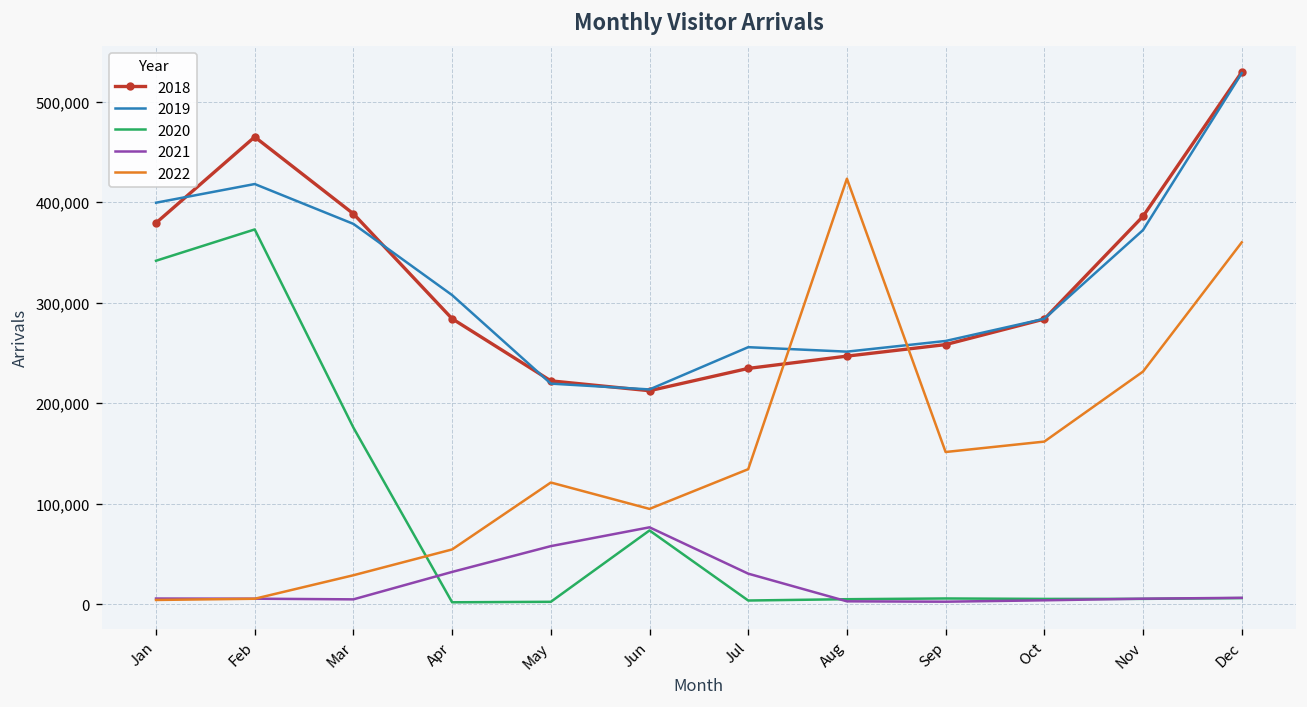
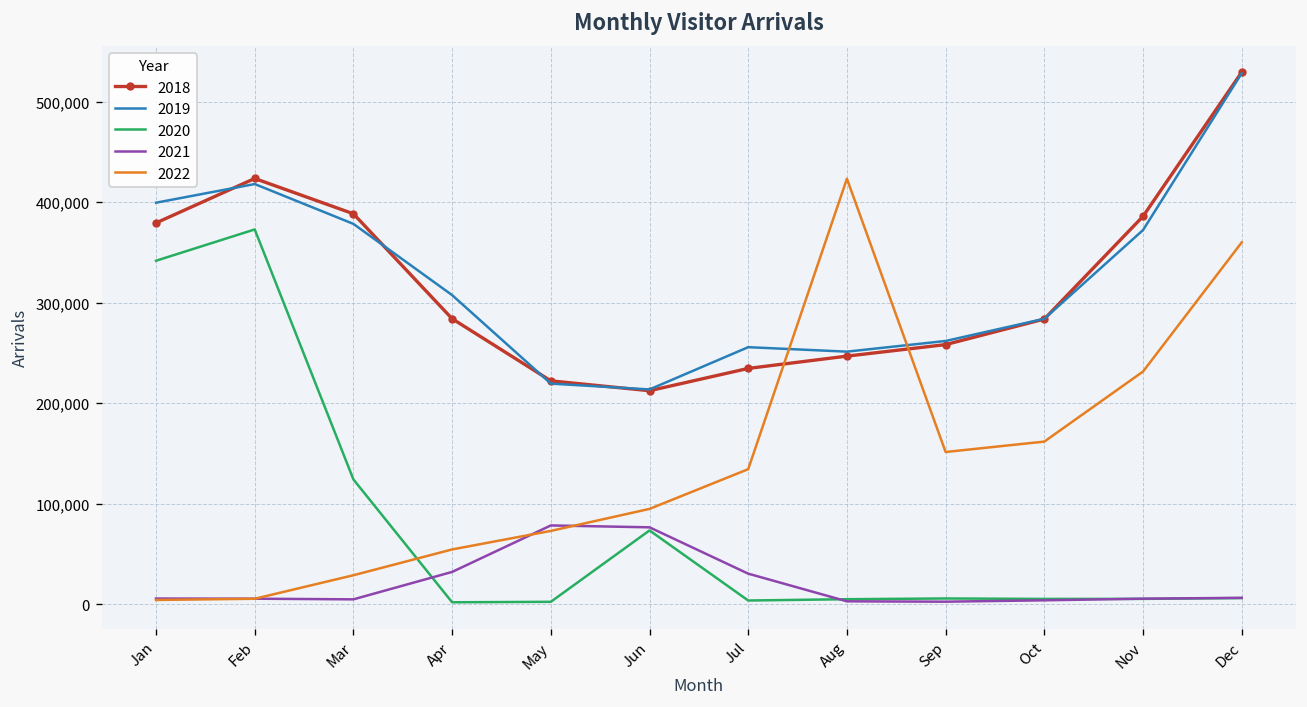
2018, Feb: 460,000 -> 420,000
2020, Mar: 180,000 -> 120,000
2021, May: 60,000 -> 80,000
2022, May: 120,000 -> 70,000
